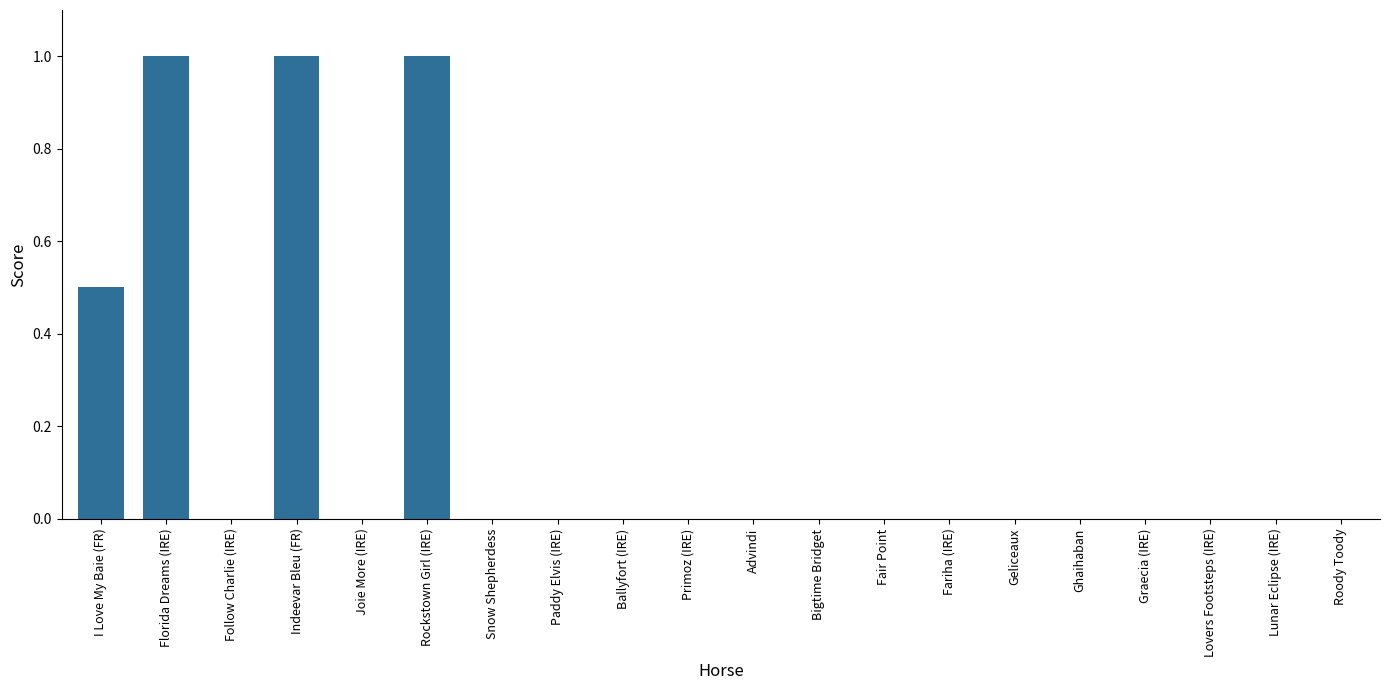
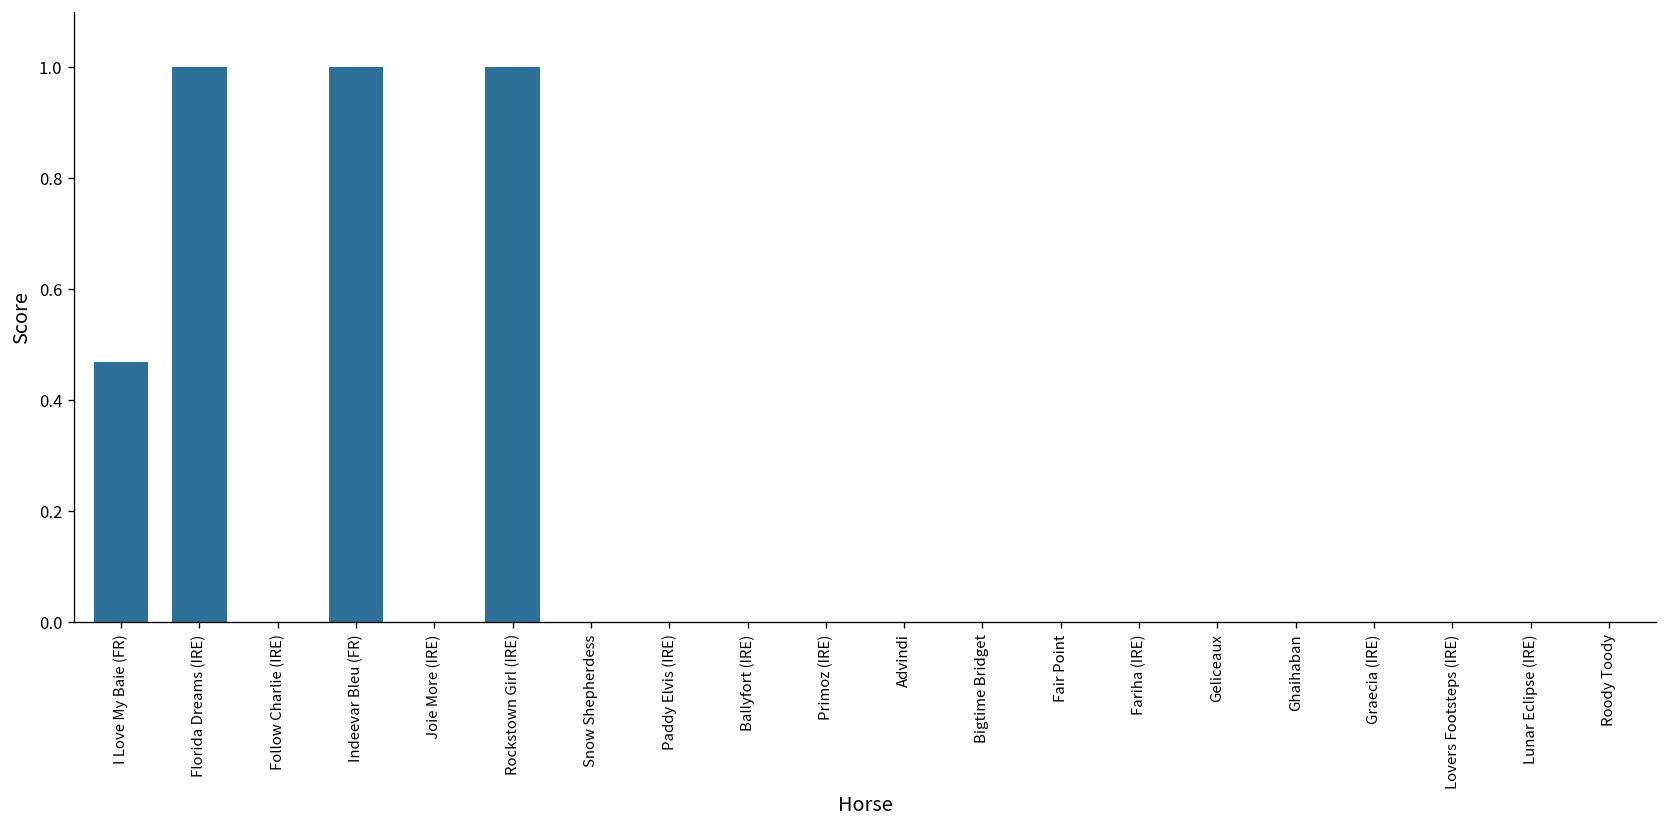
I Love My Baie (FR): 0.50 -> 0.47
